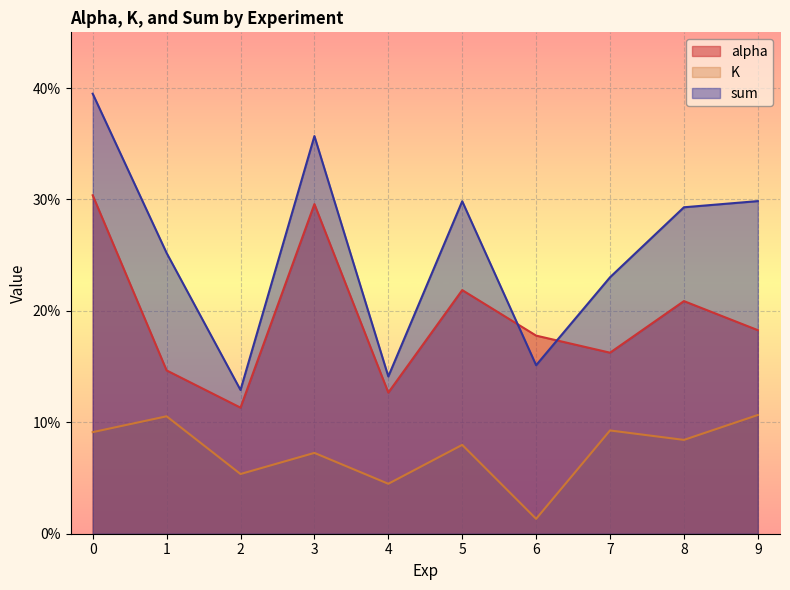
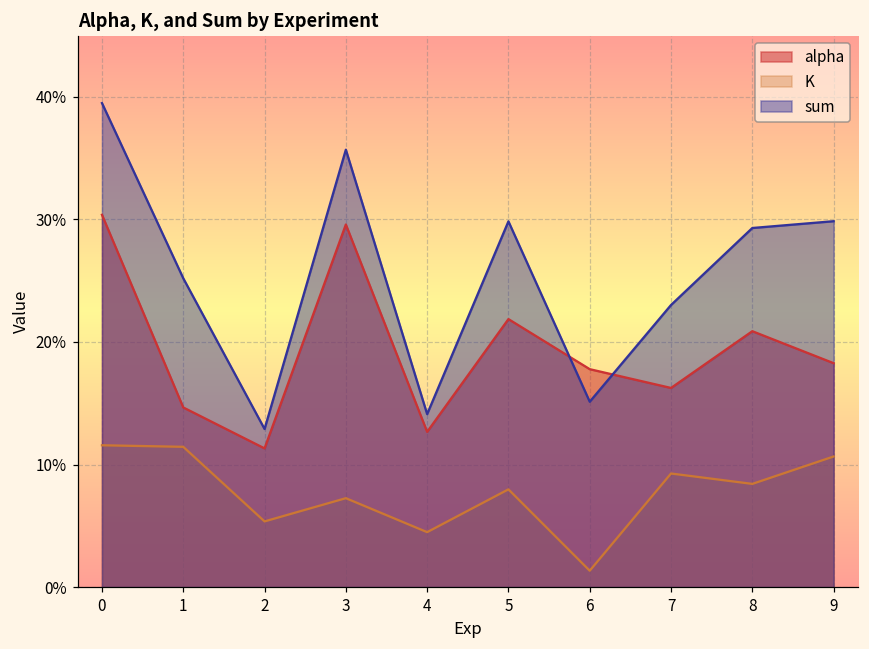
K, 0: 9.1% -> 11.6%
K, 1: 10.5% -> 11.4%
